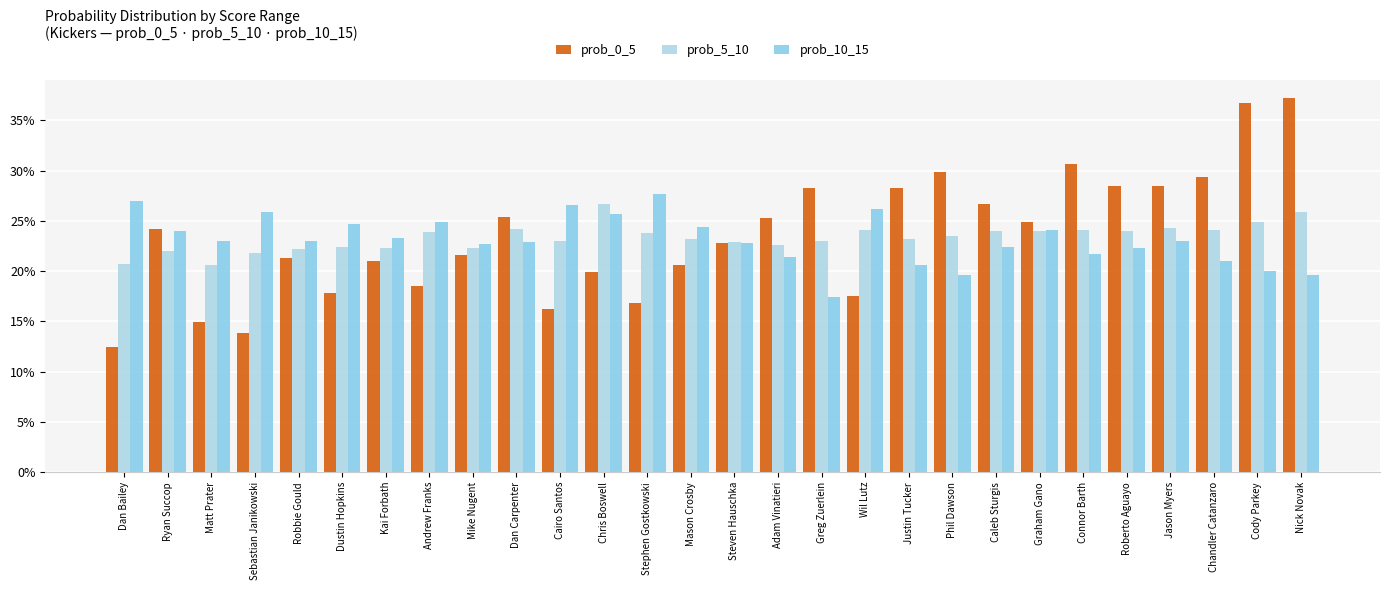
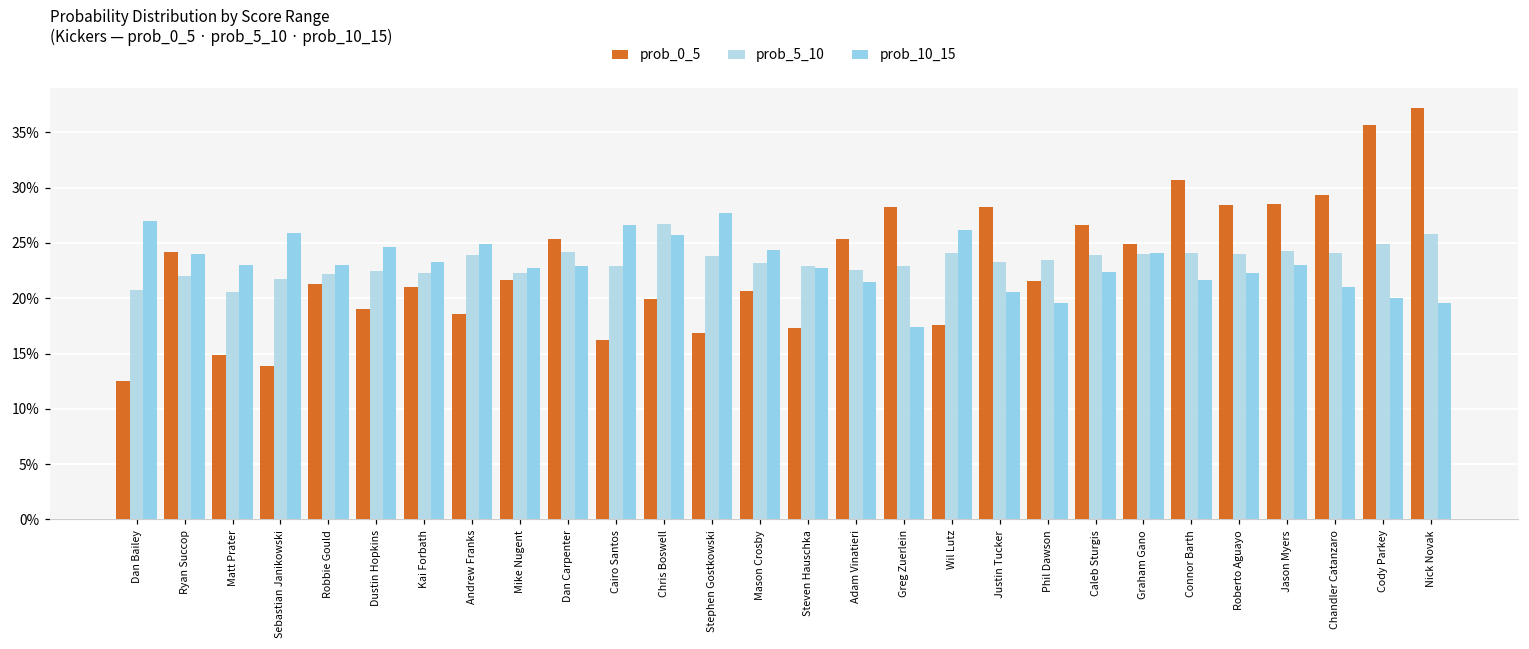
prob_0_5, Dustin Hopkins: 17.8% -> 19.0%
prob_0_5, Steven Hauschka: 22.8% -> 17.3%
prob_0_5, Phil Dawson: 29.8% -> 21.5%
prob_0_5, Cody Parkey: 36.7% -> 35.7%
